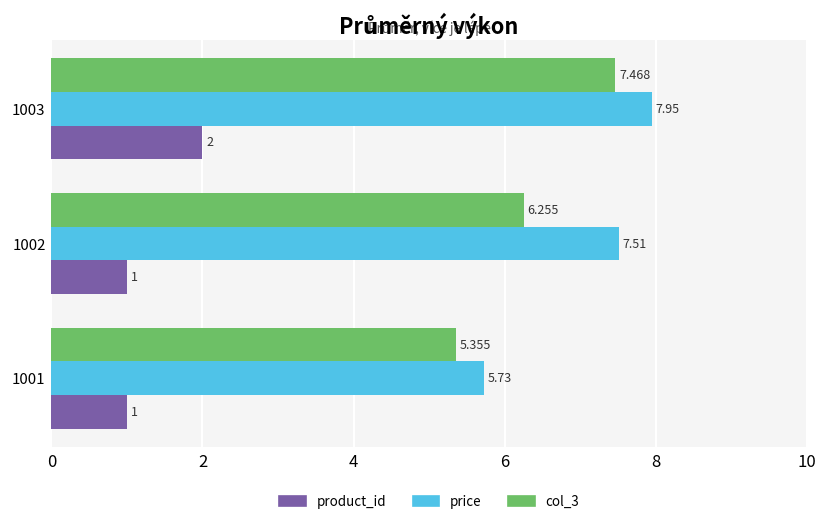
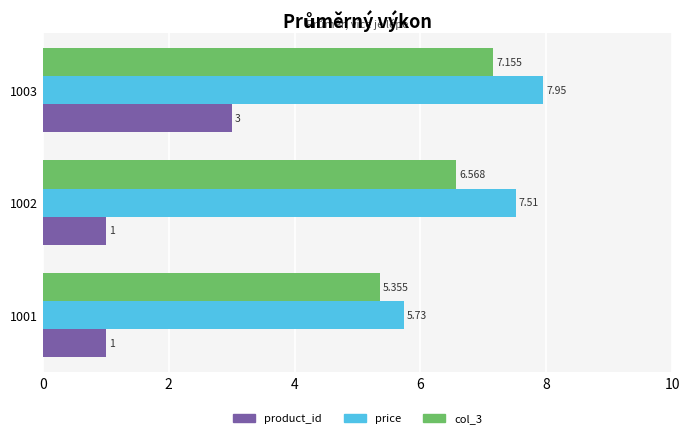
col_3, 1003: 7.468 -> 7.155
product_id, 1003: 2 -> 3
col_3, 1002: 6.255 -> 6.568
